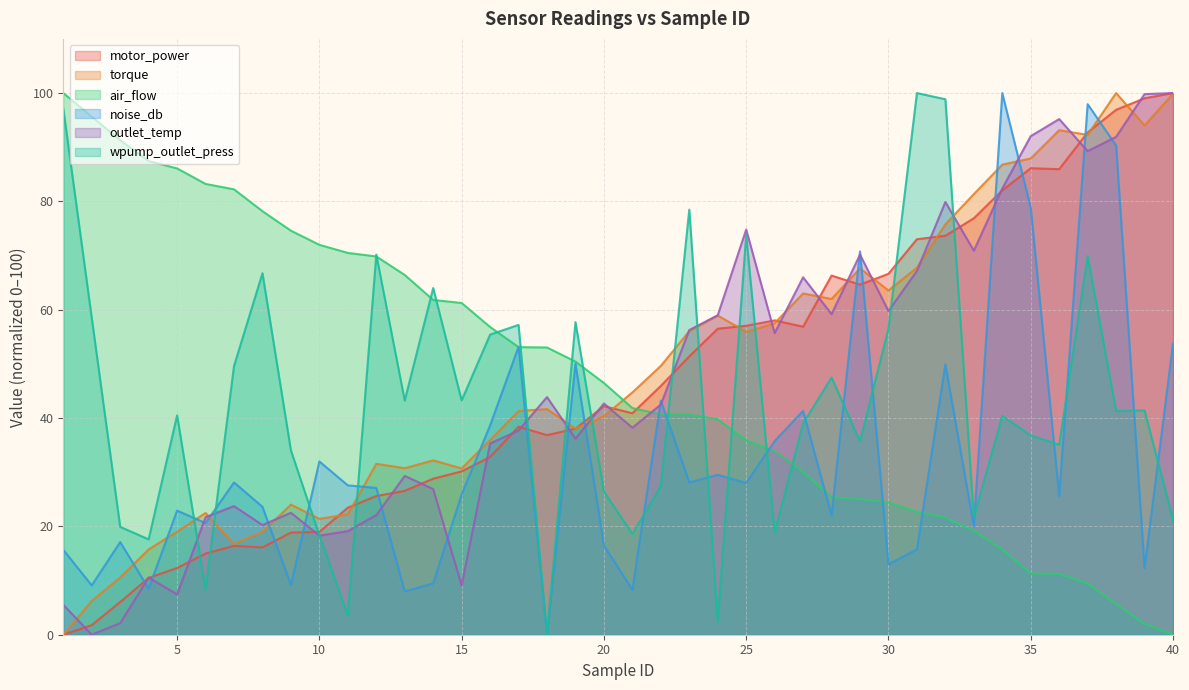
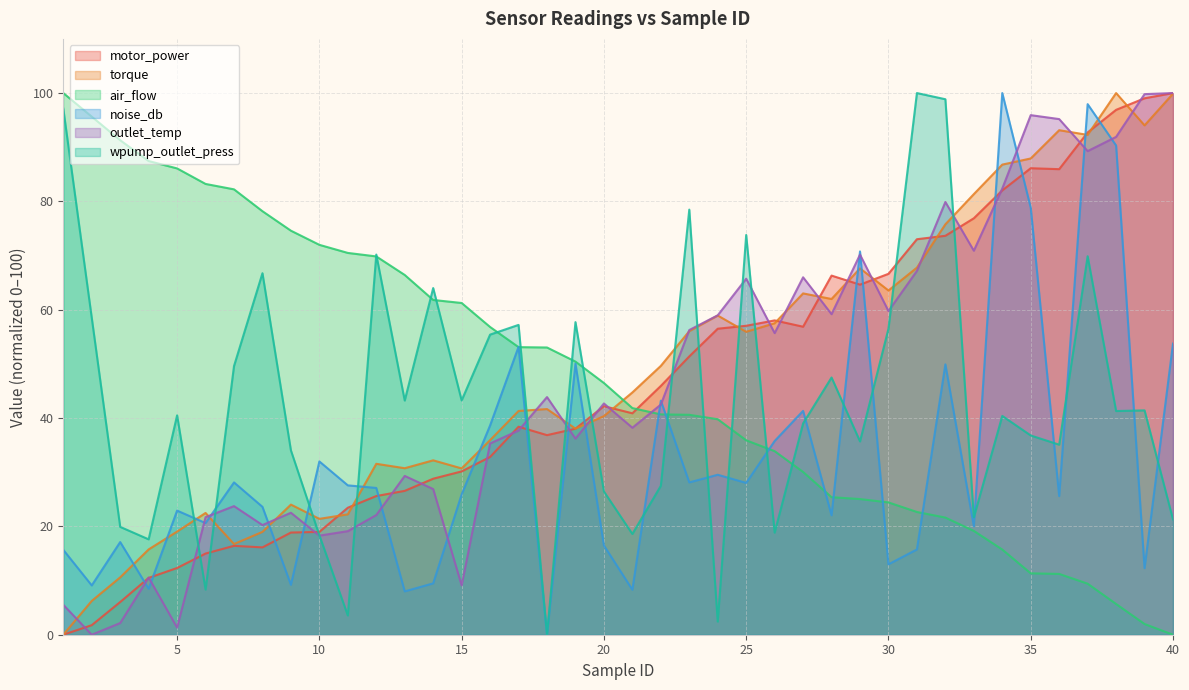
outlet_temp, 5: 7 -> 1
outlet_temp, 25: 75 -> 66
outlet_temp, 35: 92 -> 96
